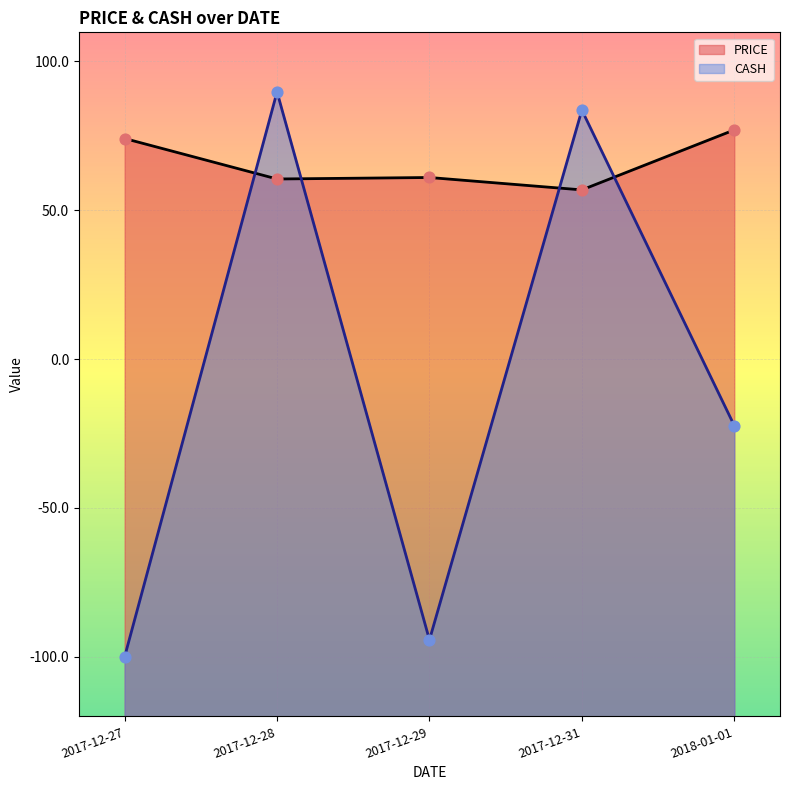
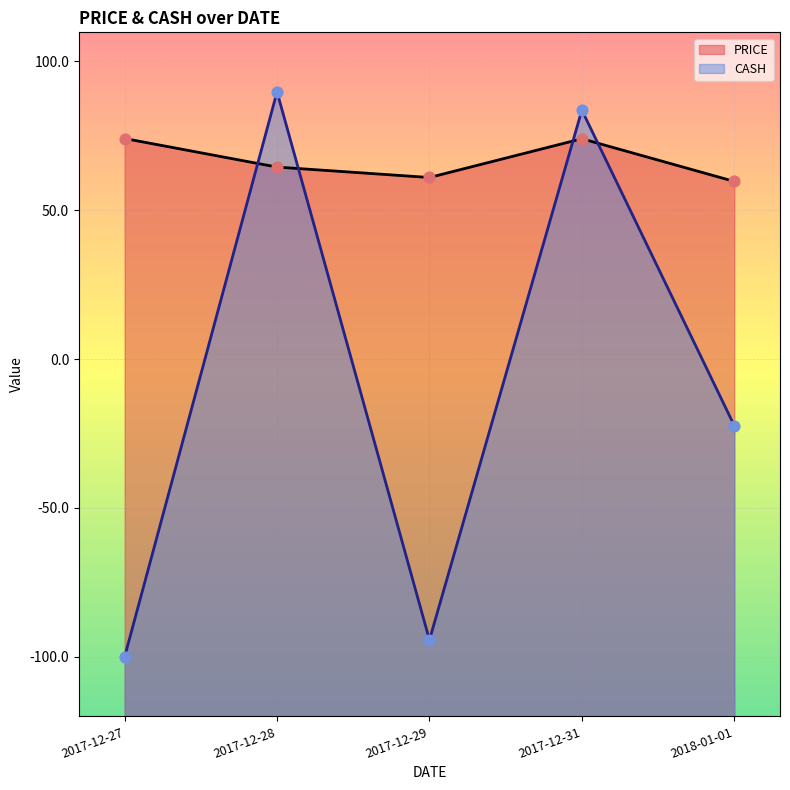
PRICE, 2017-12-28: 61 -> 65
PRICE, 2017-12-31: 57 -> 74
PRICE, 2018-01-01: 77 -> 60
